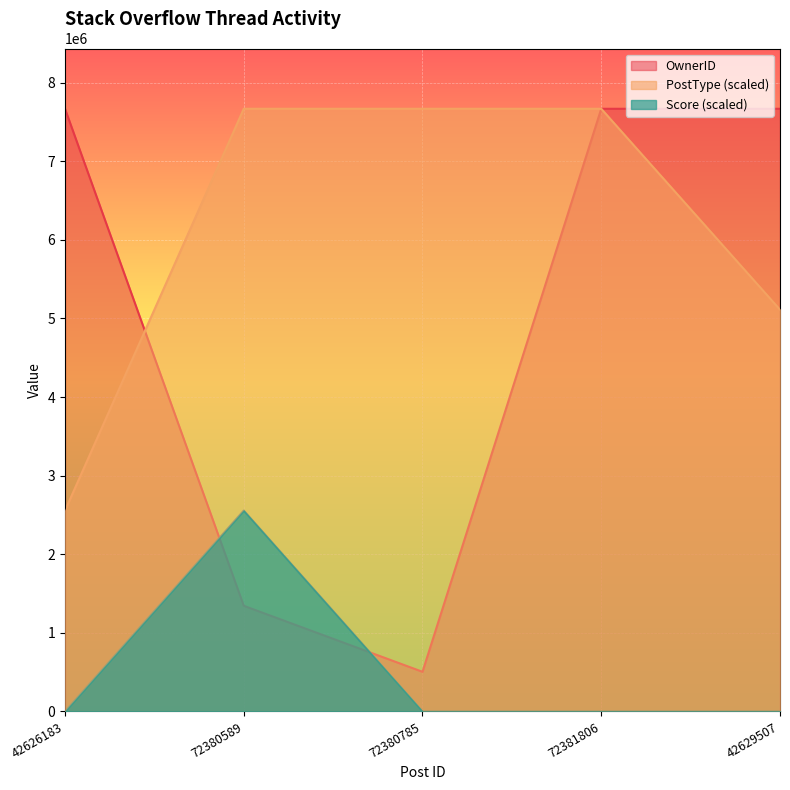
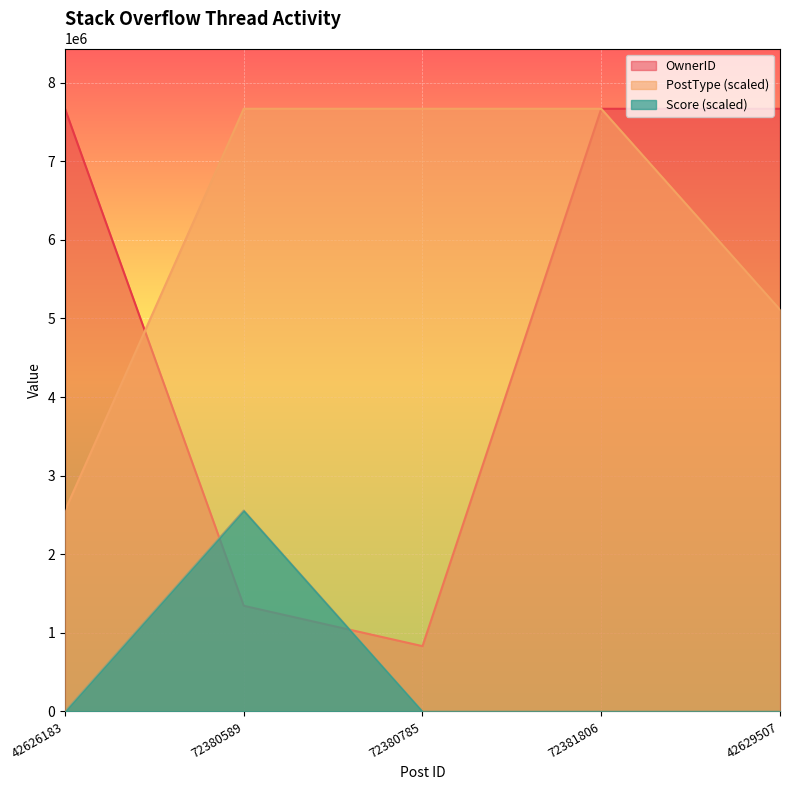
OwnerID, 72380785: 500000 -> 800000
